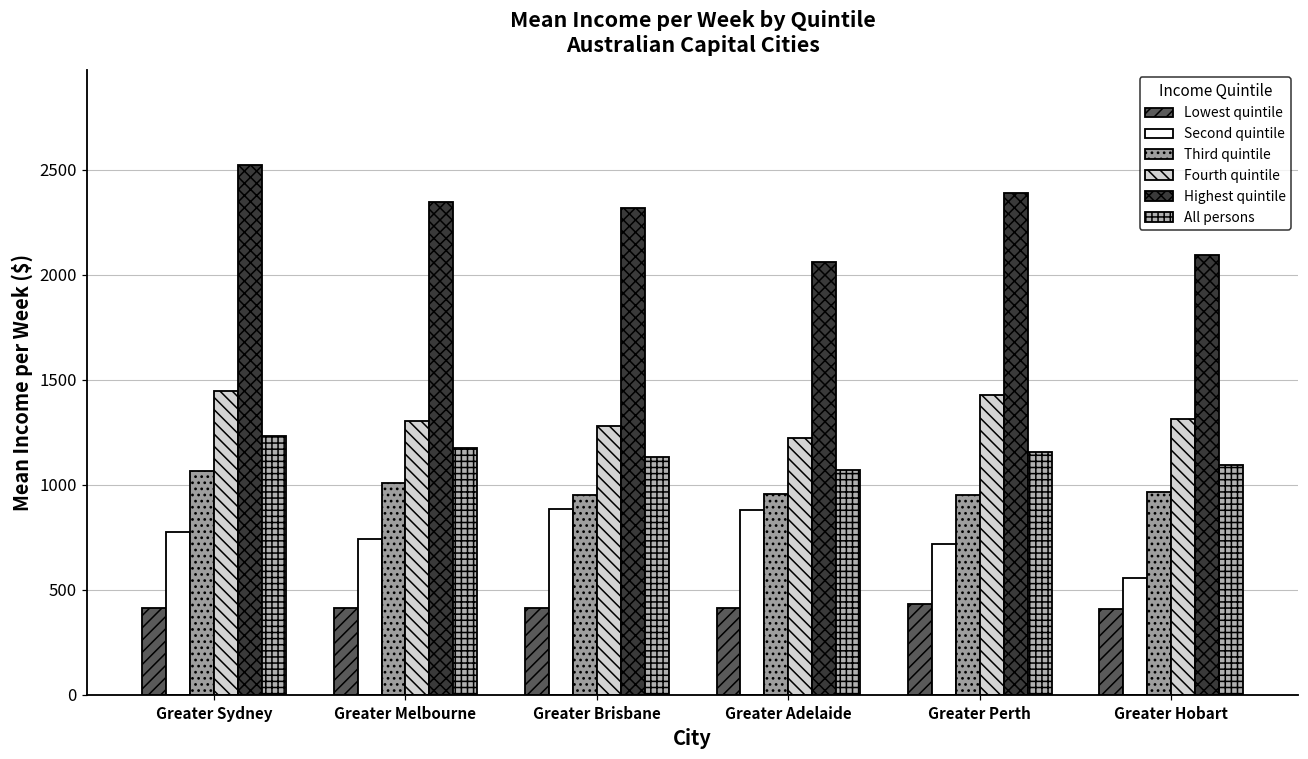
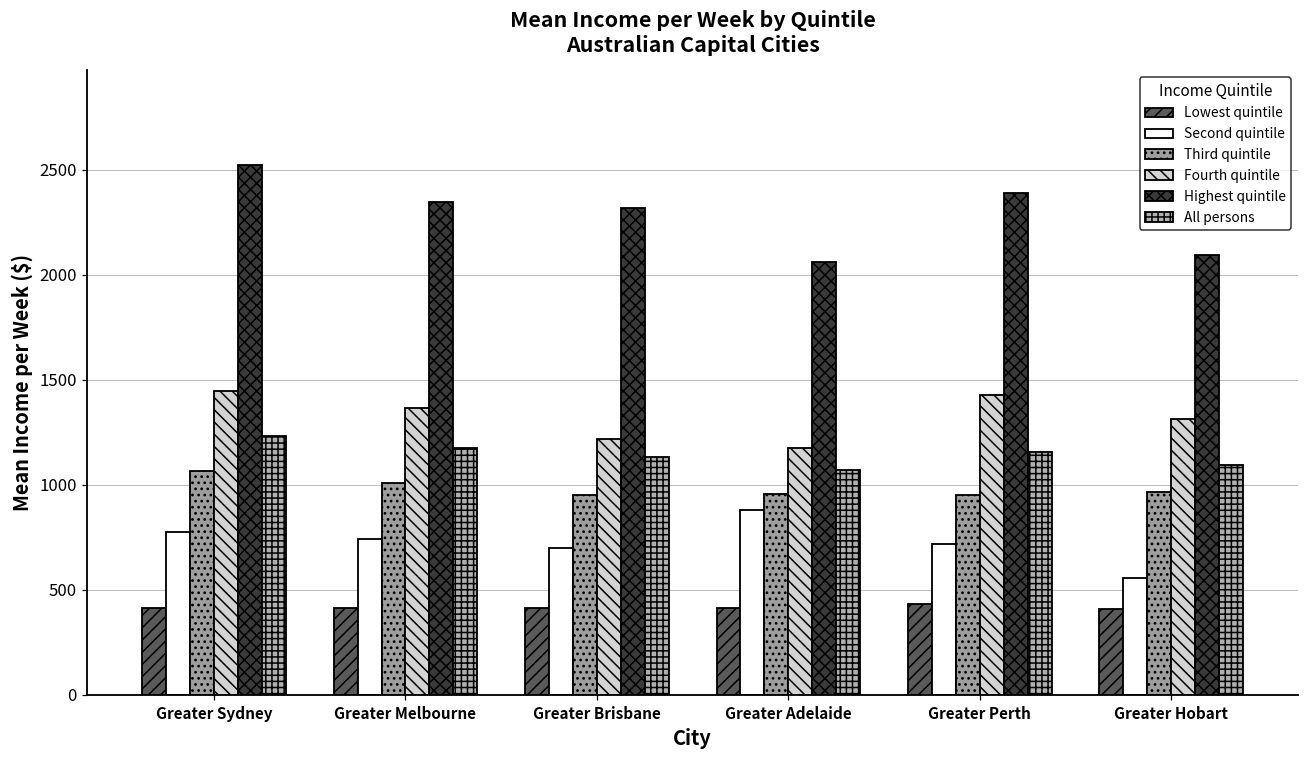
Fourth quintile, Greater Melbourne: 1300 -> 1360
Second quintile, Greater Brisbane: 890 -> 700
Fourth quintile, Greater Brisbane: 1280 -> 1220
Fourth quintile, Greater Adelaide: 1220 -> 1180
